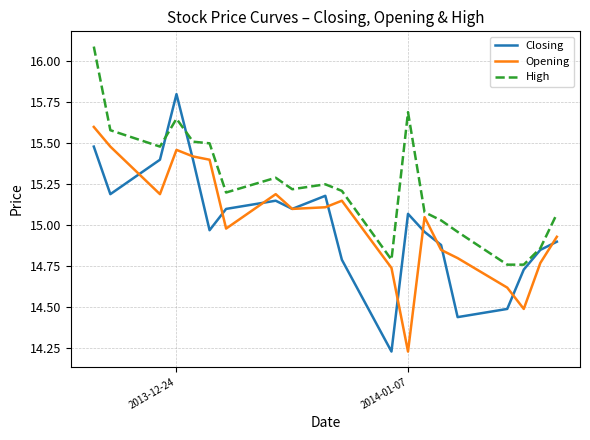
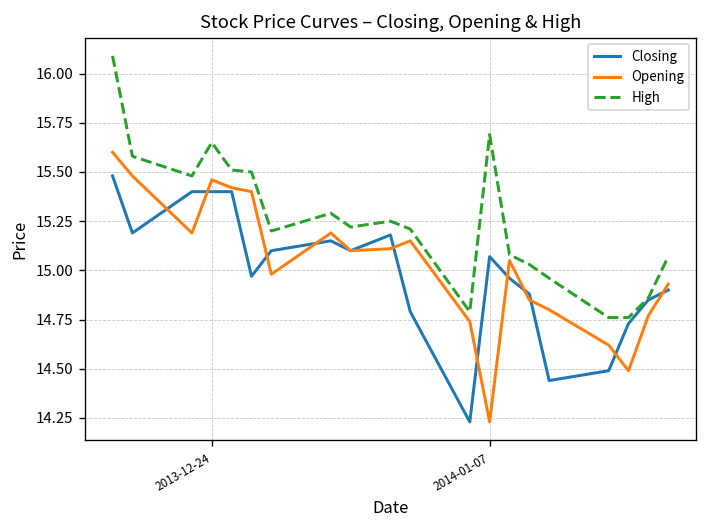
Closing, 2013-12-24: 15.8 -> 15.4
